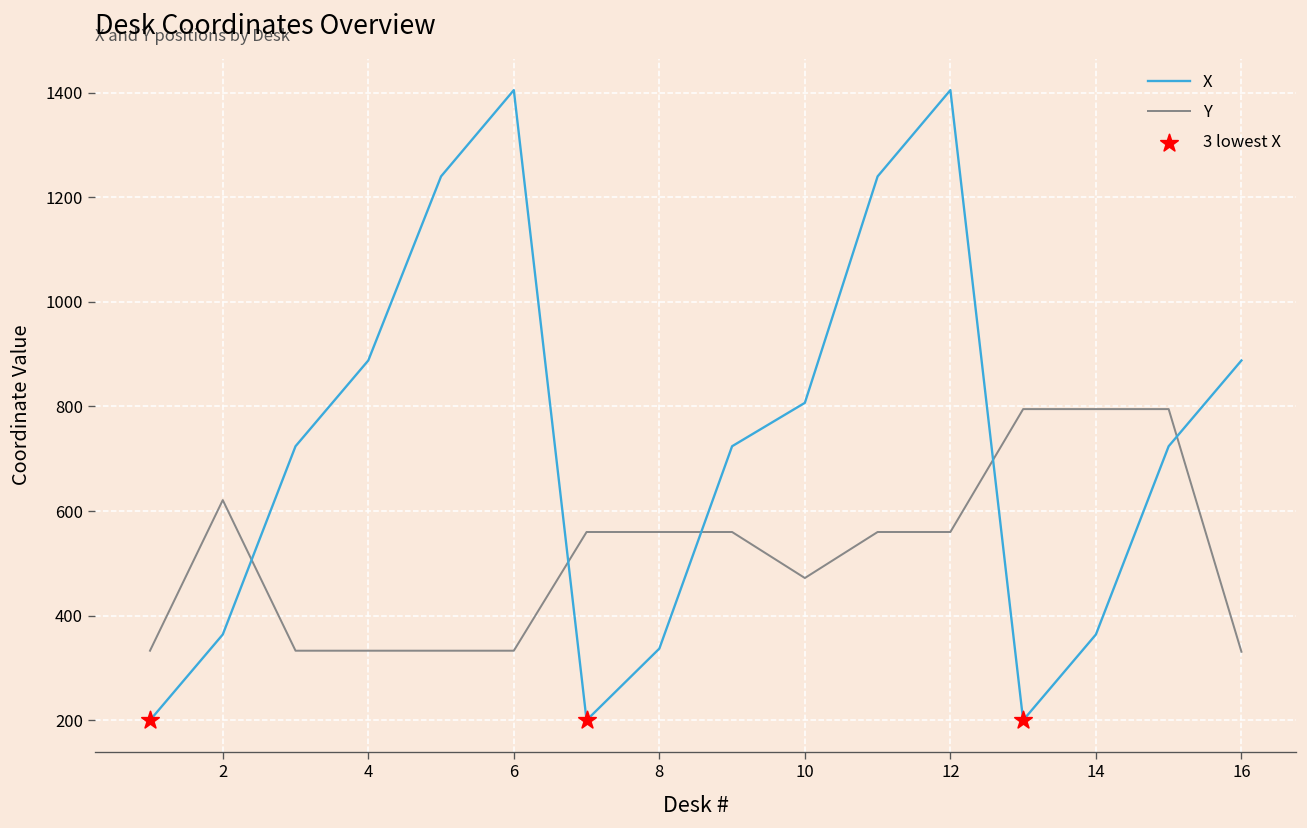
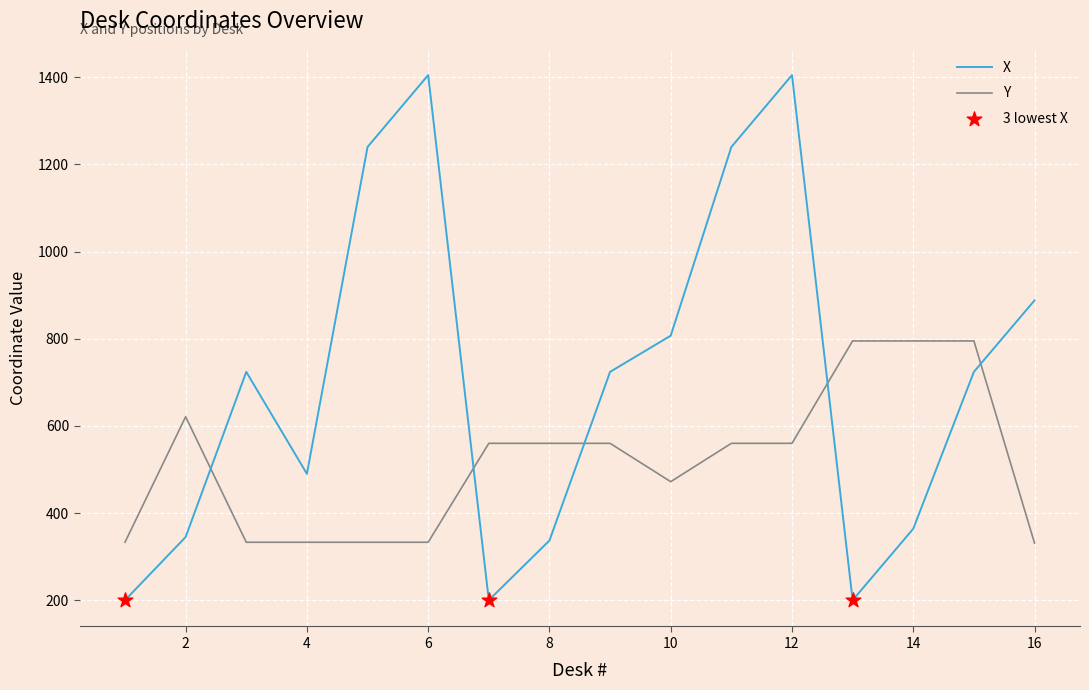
X, 2: 360 -> 350
X, 4: 890 -> 490
